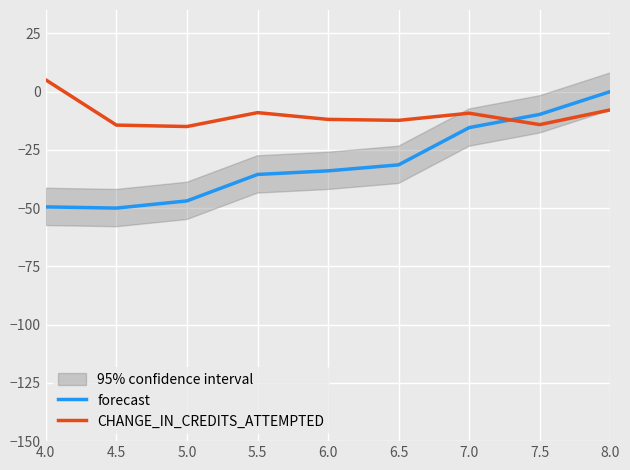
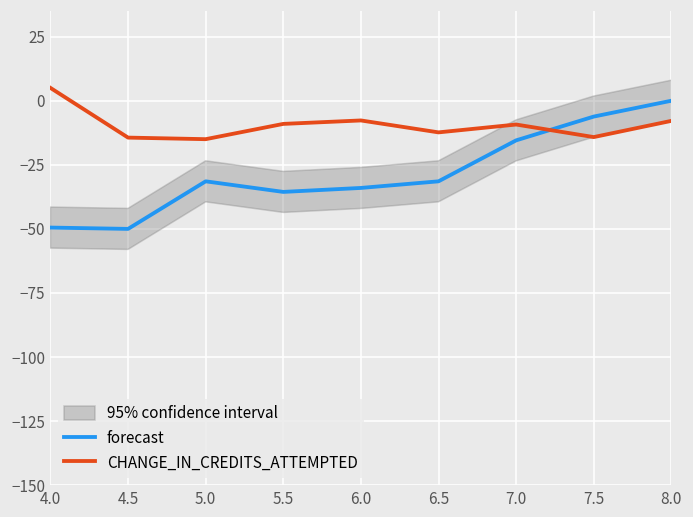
forecast, 5.0: -47 -> -31
CHANGE_IN_CREDITS_ATTEMPTED, 6.0: -12 -> -8
forecast, 7.5: -10 -> -6
